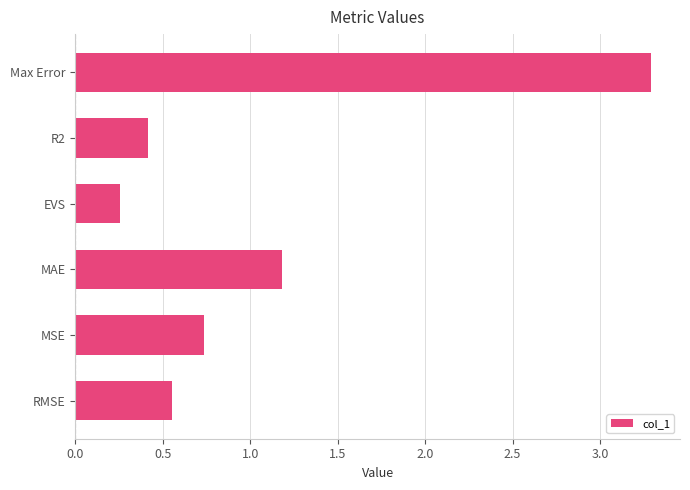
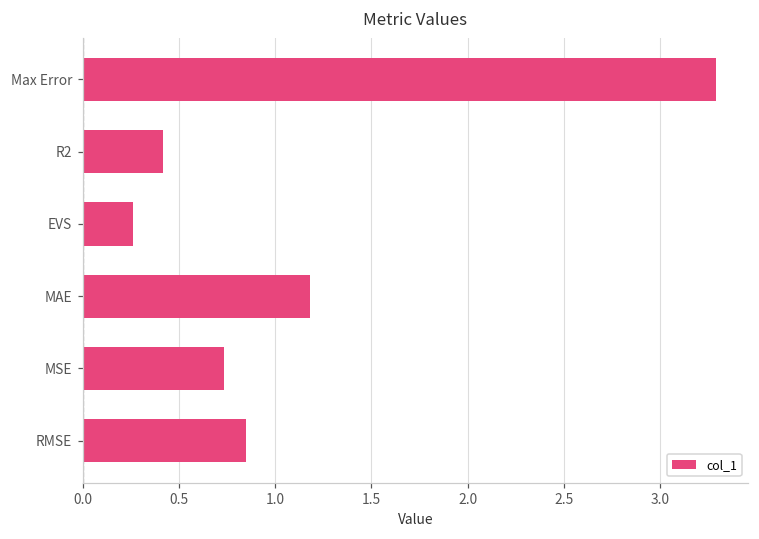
RMSE: 0.55 -> 0.85
